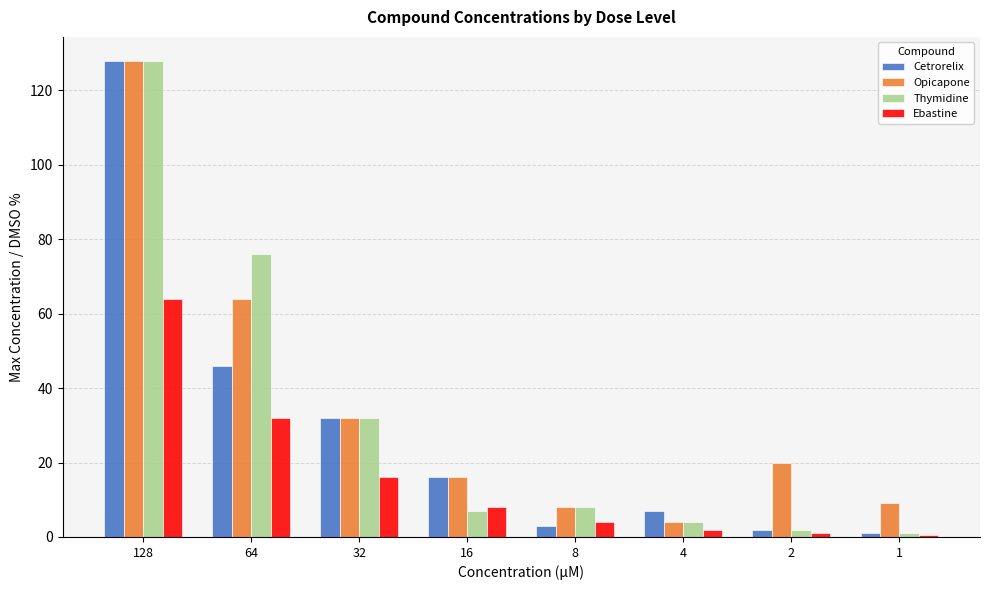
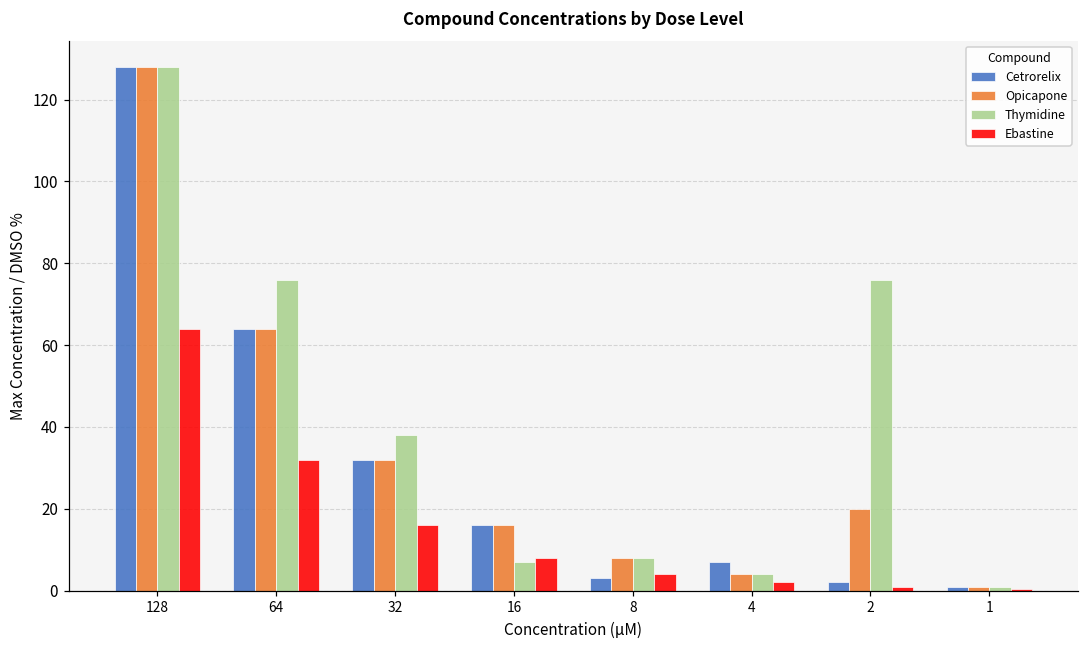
Cetrorelix, 64: 46 -> 64
Thymidine, 32: 32 -> 38
Thymidine, 2: 2 -> 76
Opicapone, 1: 9 -> 1
